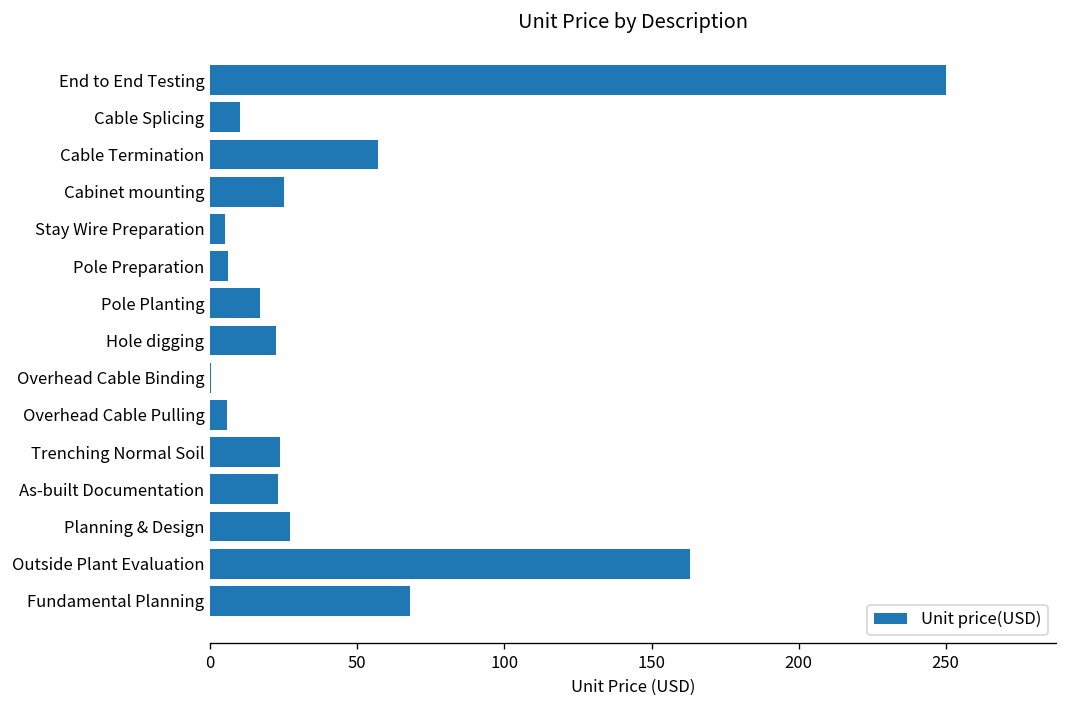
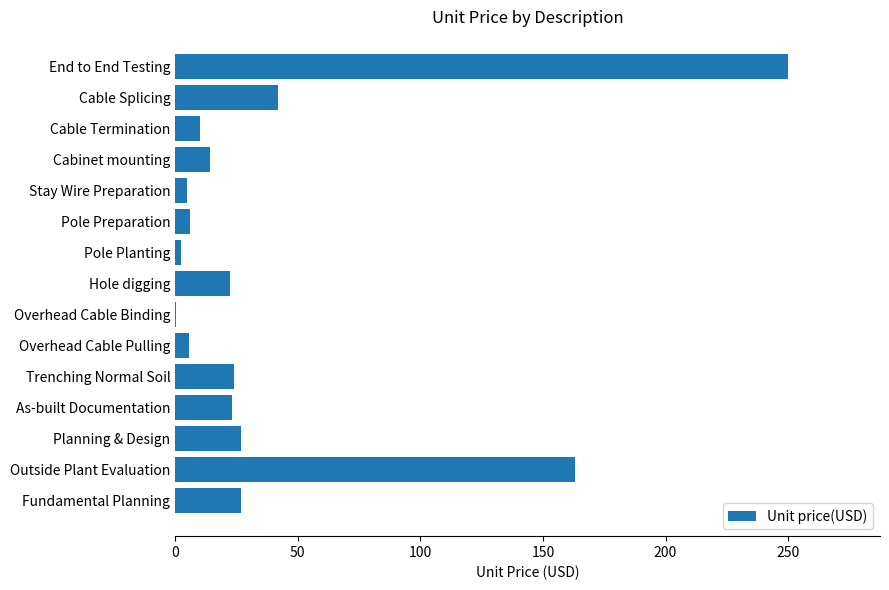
Cable Splicing: 10 -> 42
Cable Termination: 57 -> 10
Cabinet mounting: 25 -> 14
Pole Planting: 17 -> 3
Fundamental Planning: 68 -> 27
